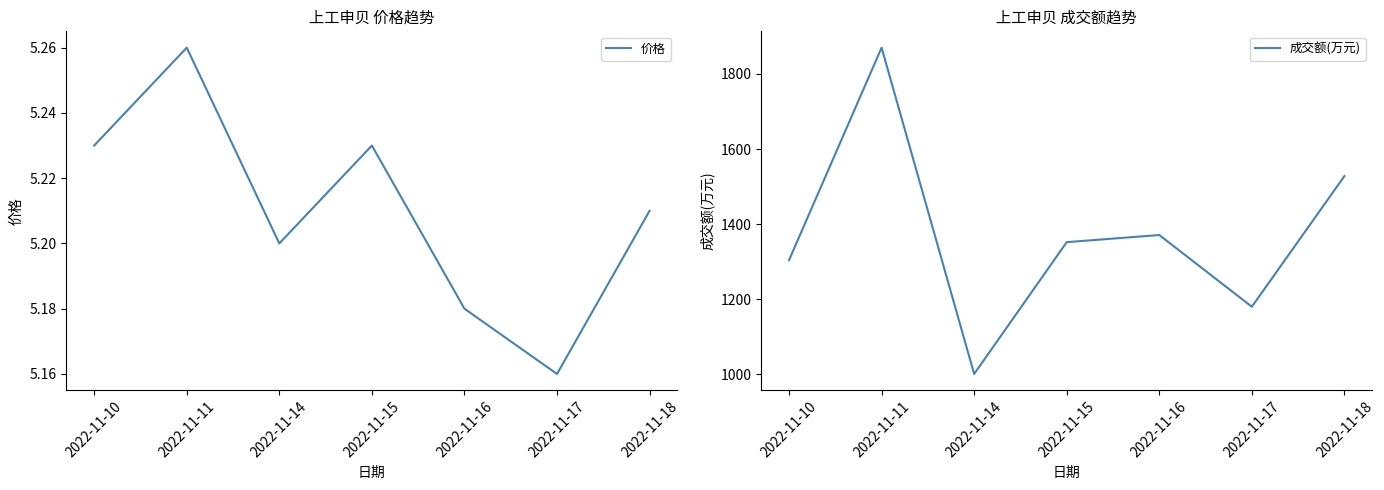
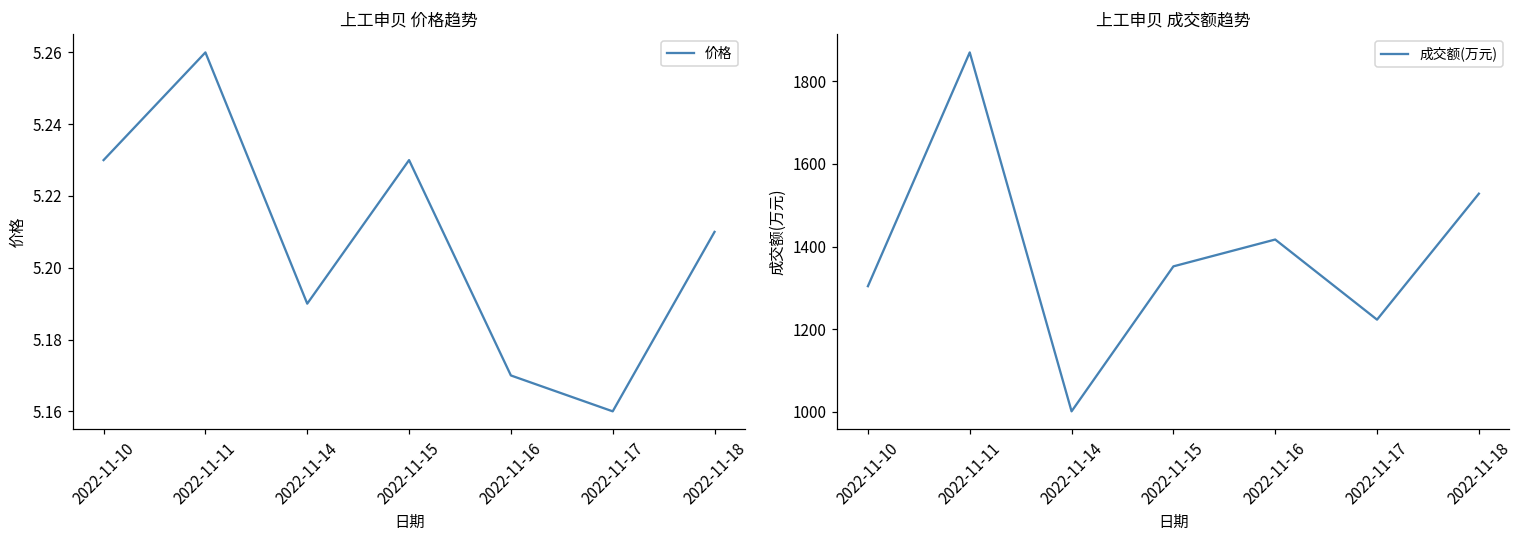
上工申贝 价格趋势, 2022-11-14: 5.20 -> 5.19
上工申贝 价格趋势, 2022-11-16: 5.18 -> 5.17
上工申贝 成交额趋势, 2022-11-16: 1370 -> 1420
上工申贝 成交额趋势, 2022-11-17: 1180 -> 1220
